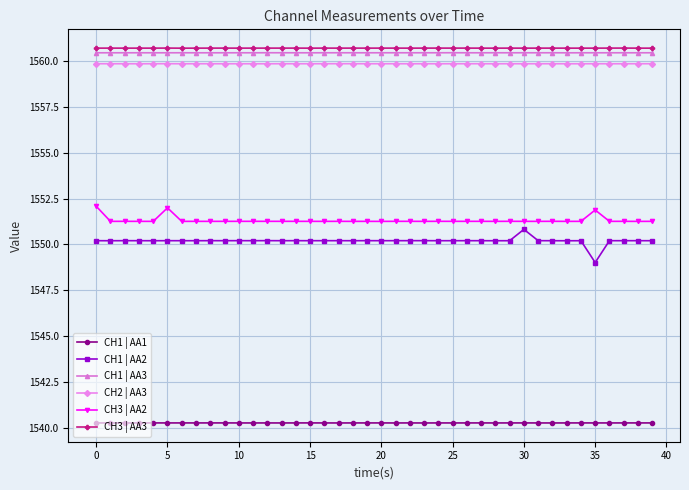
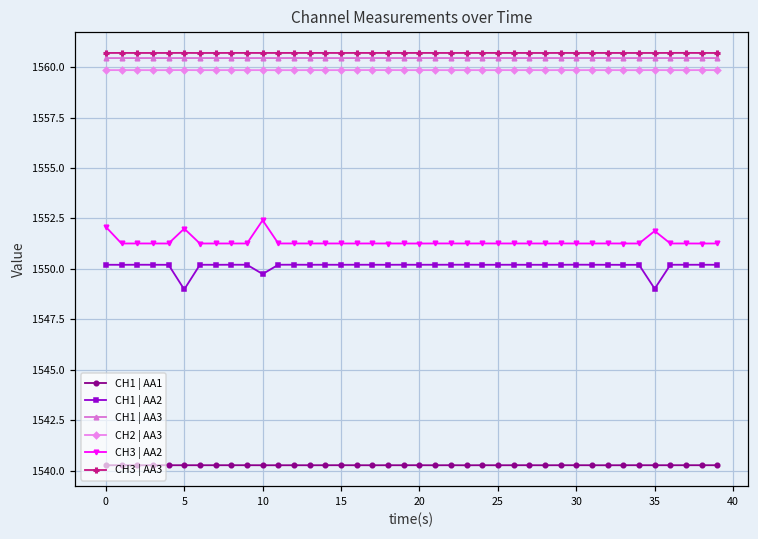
CH1 | AA2, 5: 1550.2 -> 1549.0
CH1 | AA2, 10: 1550.2 -> 1549.7
CH3 | AA2, 10: 1551.3 -> 1552.4
CH1 | AA2, 30: 1550.8 -> 1550.2
